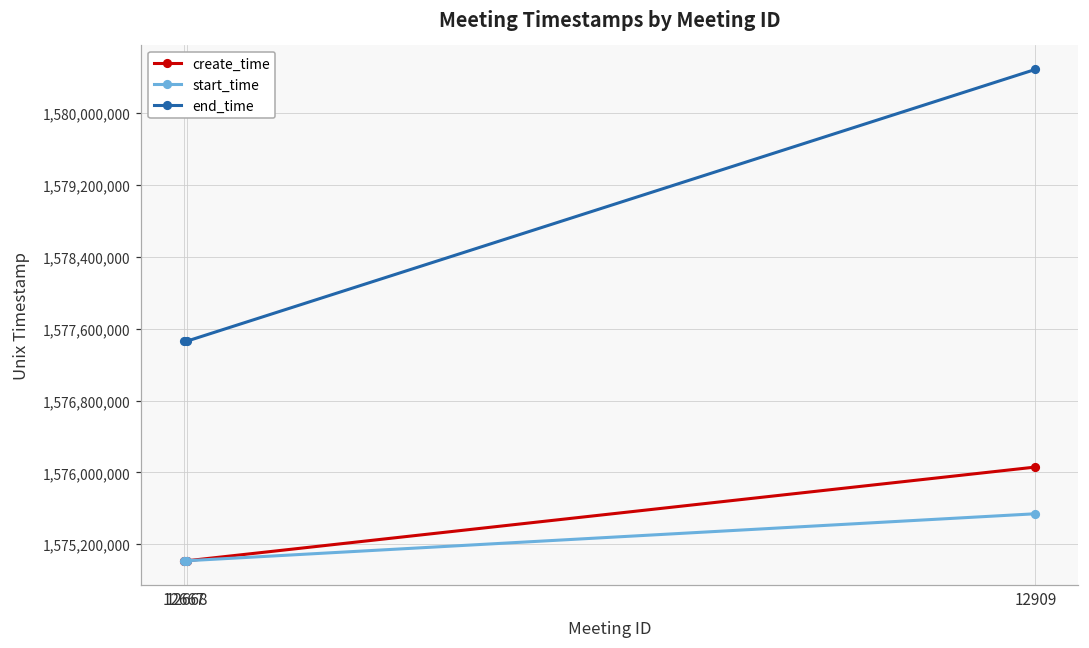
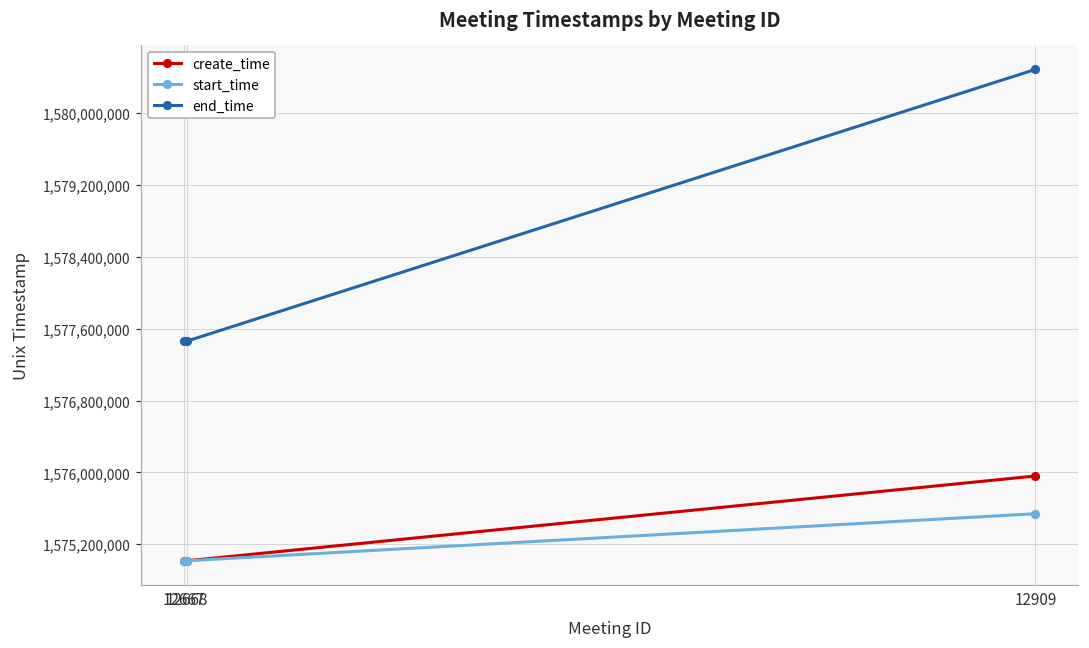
create_time, 12909: 1,576,100,000 -> 1,576,000,000
